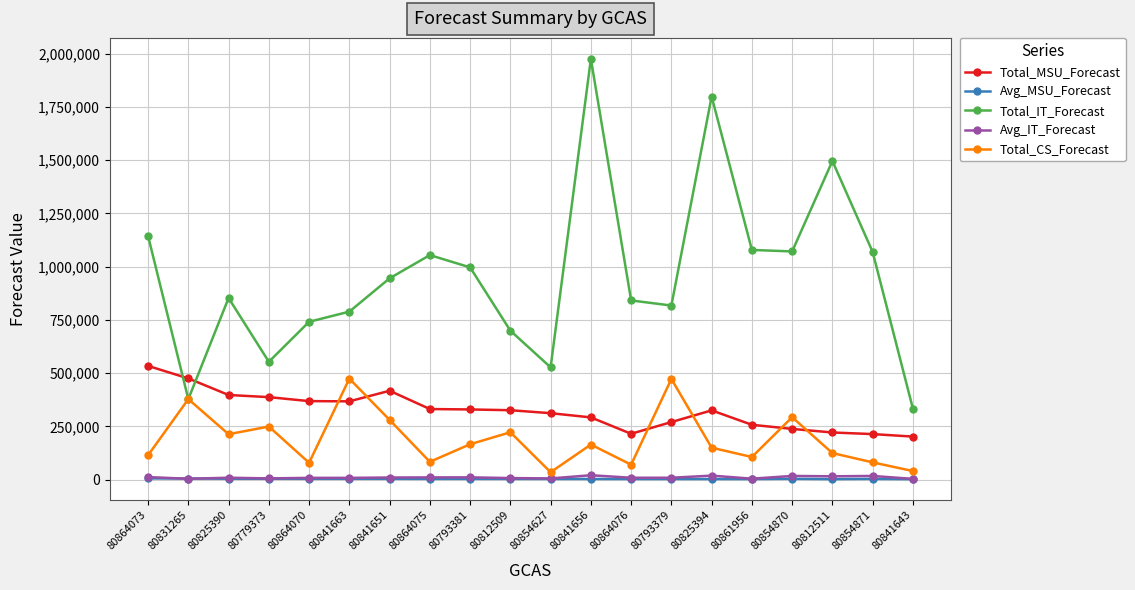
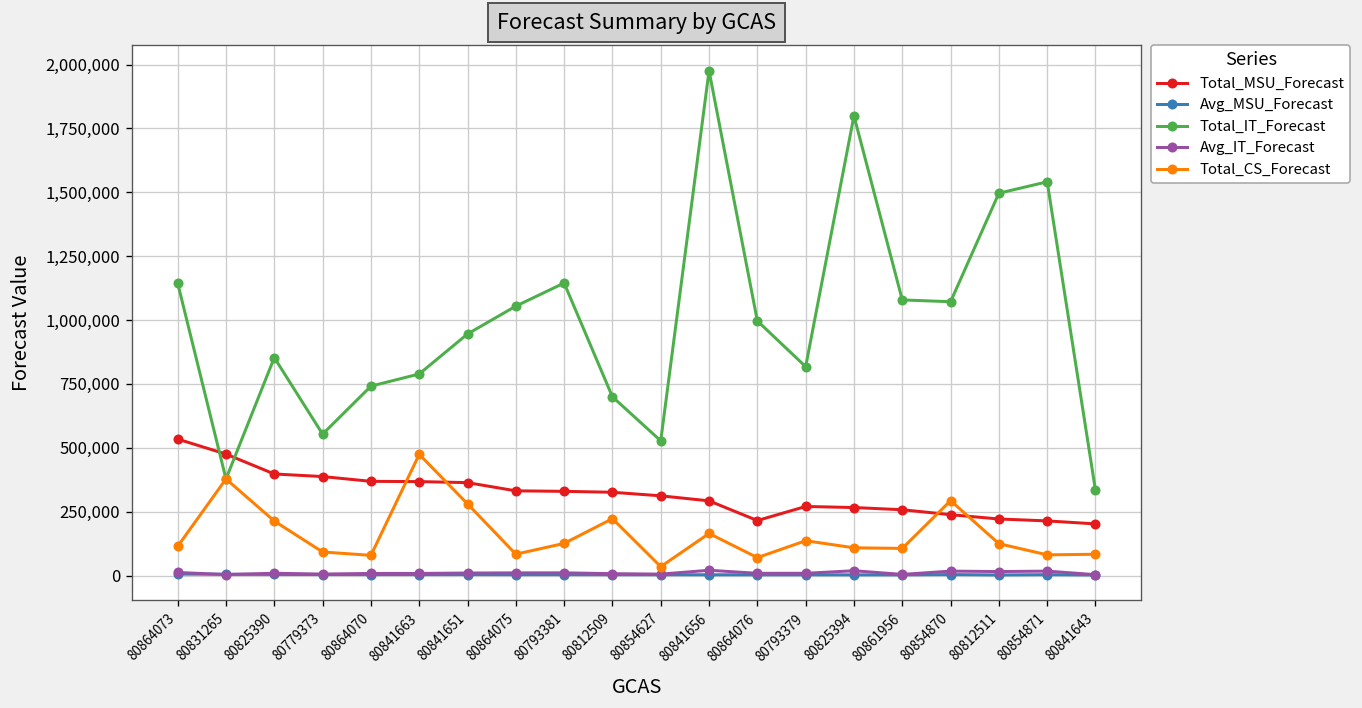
Total_CS_Forecast, 80779373: 250,000 -> 90,000
Total_MSU_Forecast, 80841651: 420,000 -> 360,000
Total_IT_Forecast, 80793381: 1,000,000 -> 1,140,000
Total_CS_Forecast, 80793381: 170,000 -> 130,000
Total_IT_Forecast, 80864076: 840,000 -> 1,000,000
Total_CS_Forecast, 80793379: 470,000 -> 140,000
Total_MSU_Forecast, 80825394: 330,000 -> 270,000
Total_CS_Forecast, 80825394: 150,000 -> 110,000
Total_IT_Forecast, 80854871: 1,070,000 -> 1,540,000
Total_CS_Forecast, 80841643: 40,000 -> 80,000
